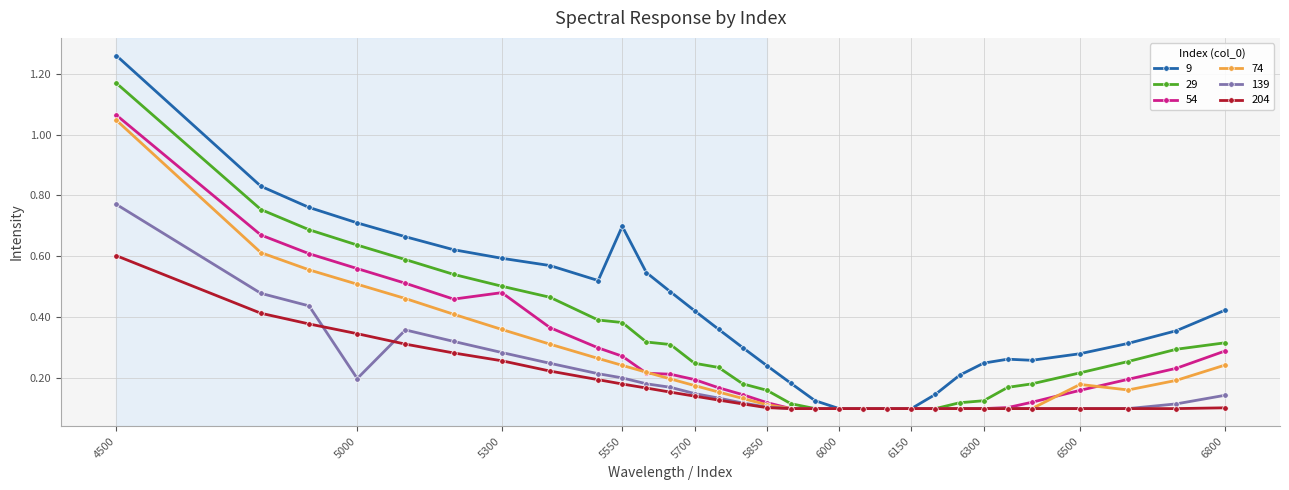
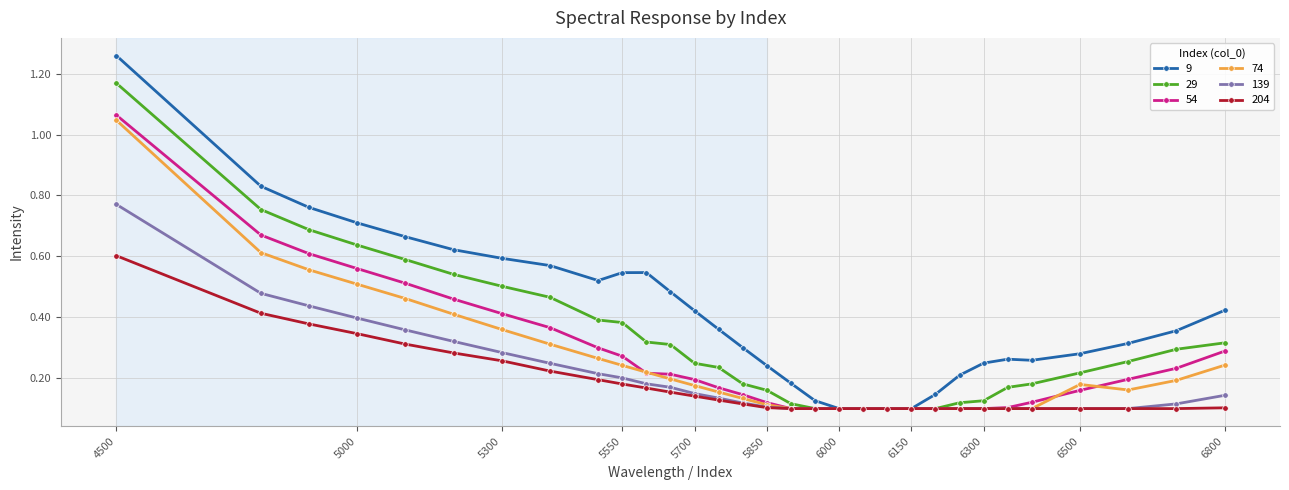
139, 5000: 0.20 -> 0.40
54, 5300: 0.48 -> 0.41
9, 5550: 0.70 -> 0.55
